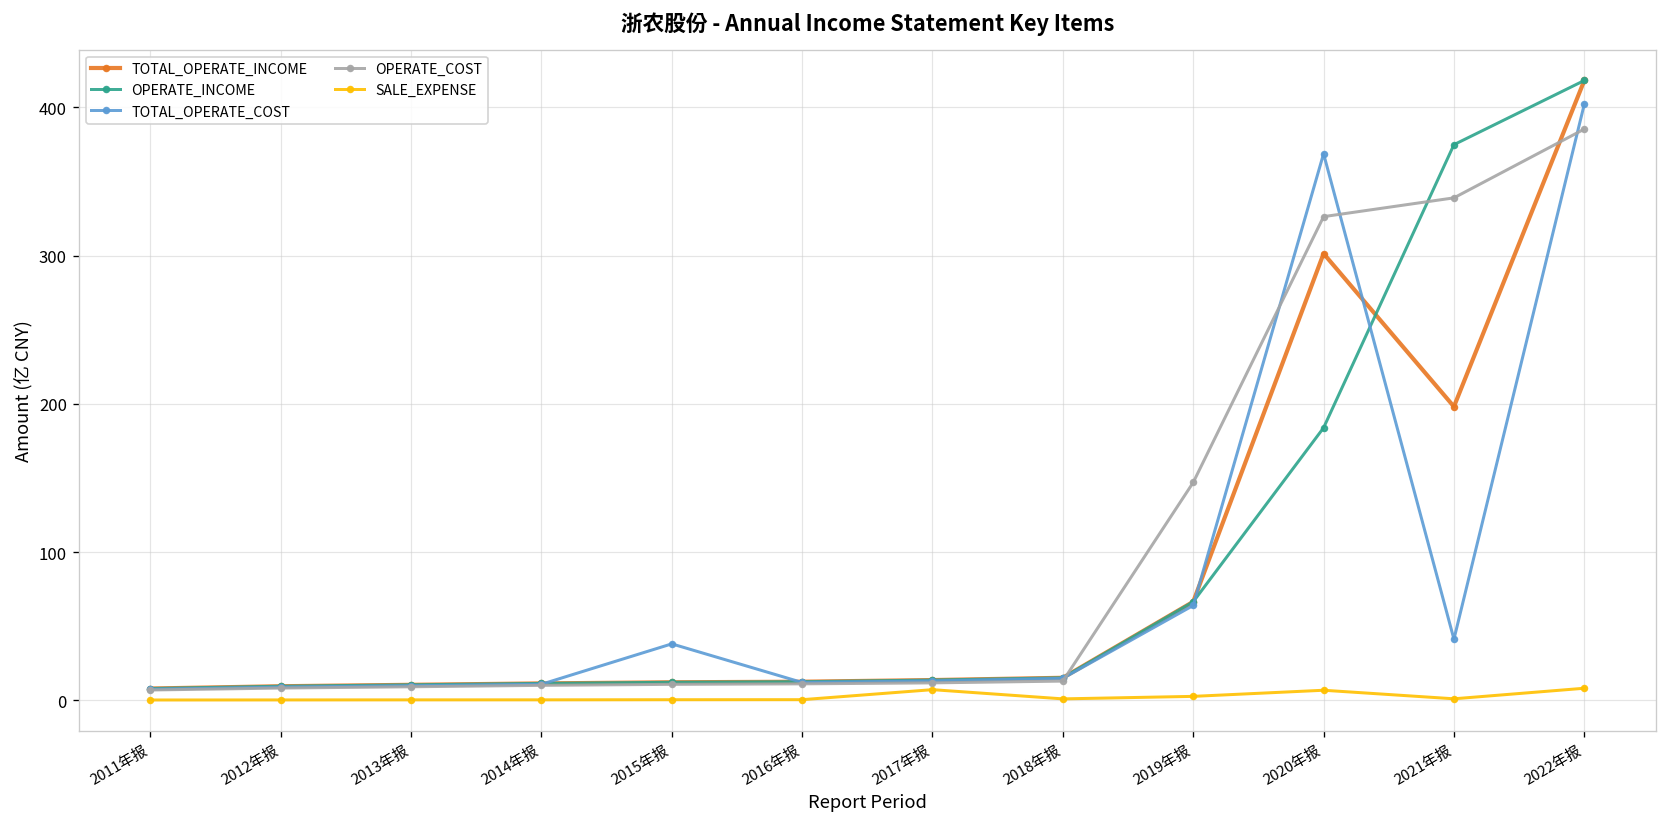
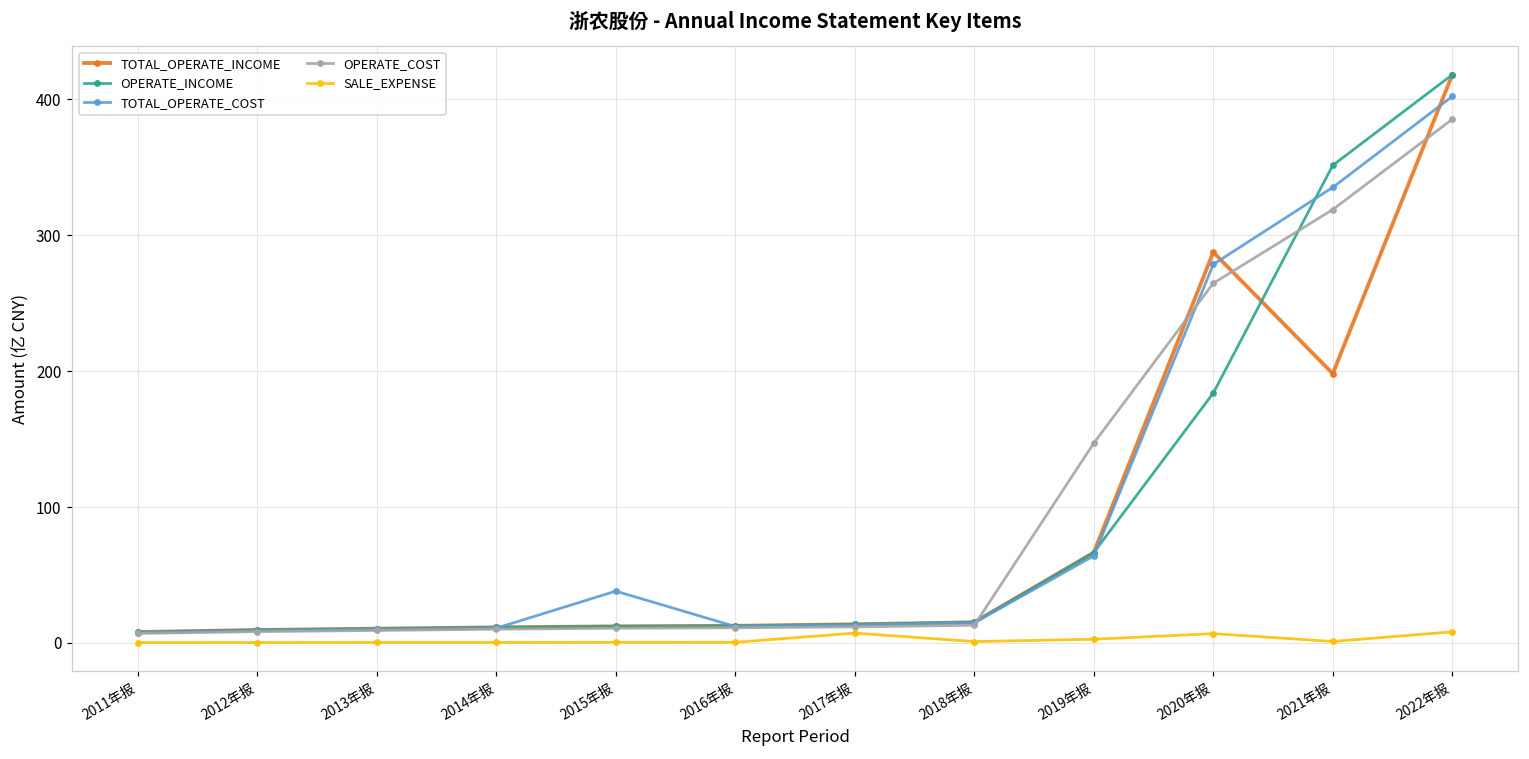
TOTAL_OPERATE_INCOME, 2020年报: 301 -> 287
TOTAL_OPERATE_COST, 2020年报: 369 -> 279
OPERATE_COST, 2020年报: 326 -> 265
OPERATE_INCOME, 2021年报: 375 -> 351
TOTAL_OPERATE_COST, 2021年报: 41 -> 335
OPERATE_COST, 2021年报: 339 -> 319
